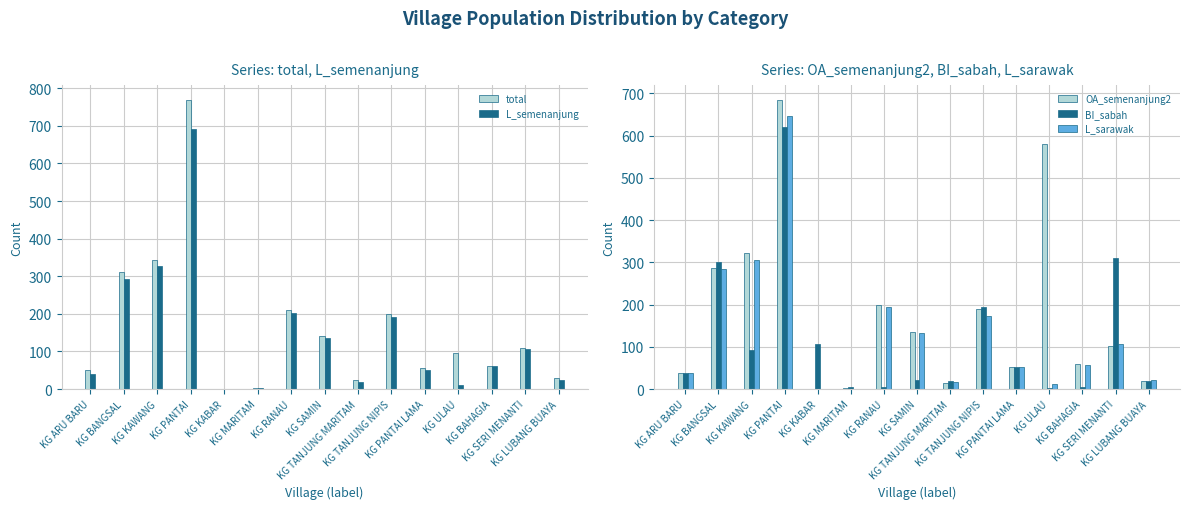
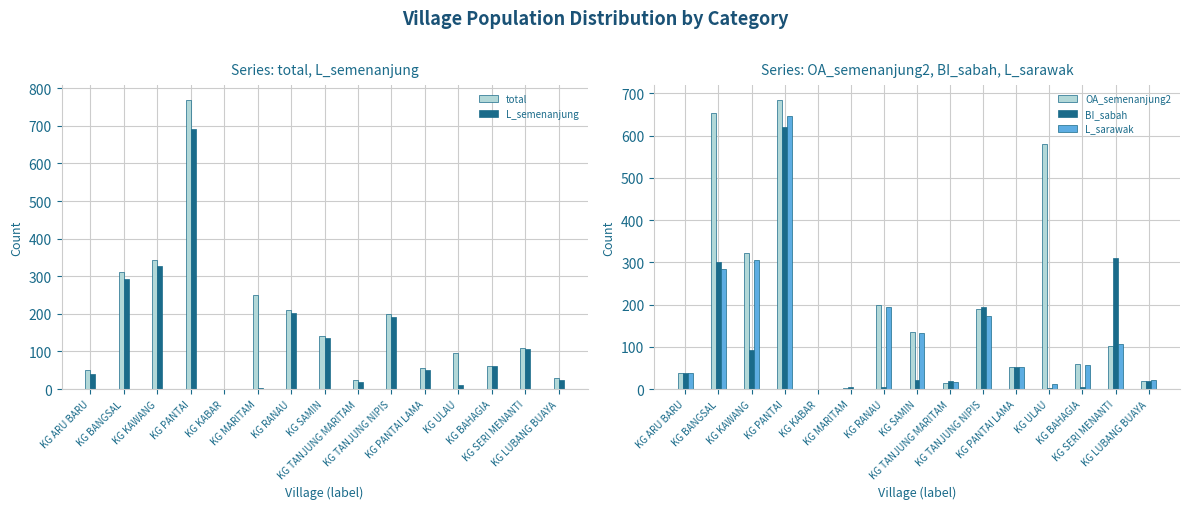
Series: total, L_semenanjung, total, KG MARITAM: 0 -> 250
Series: OA_semenanjung2, BI_sabah, L_sarawak, OA_semenanjung2, KG BANGSAL: 290 -> 650
Series: OA_semenanjung2, BI_sabah, L_sarawak, BI_sabah, KG KABAR: 110 -> 0
